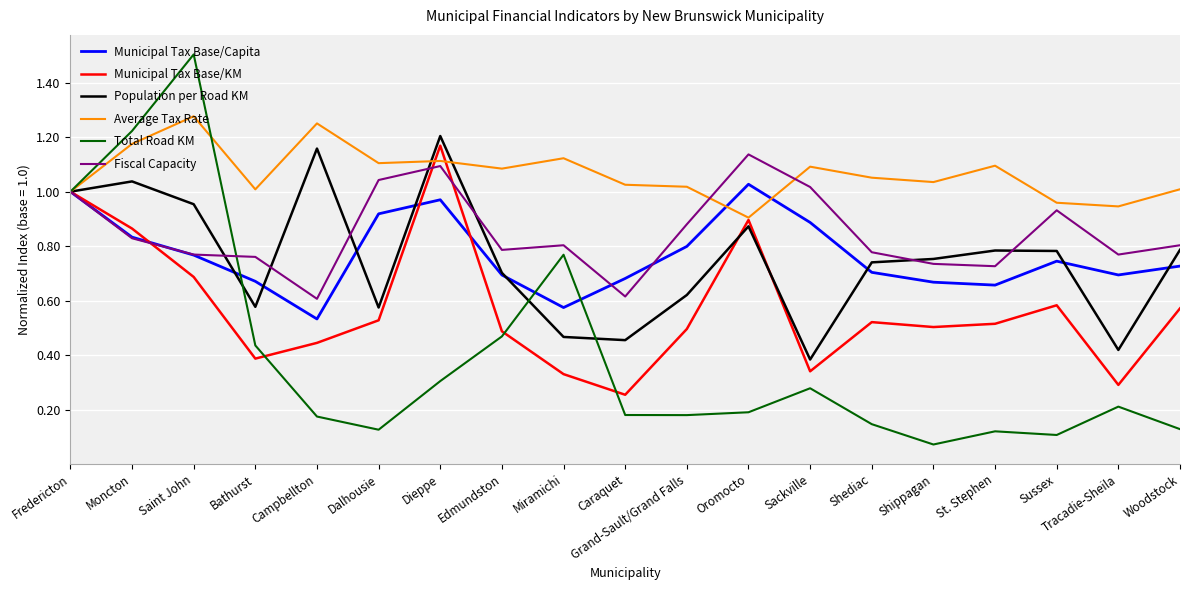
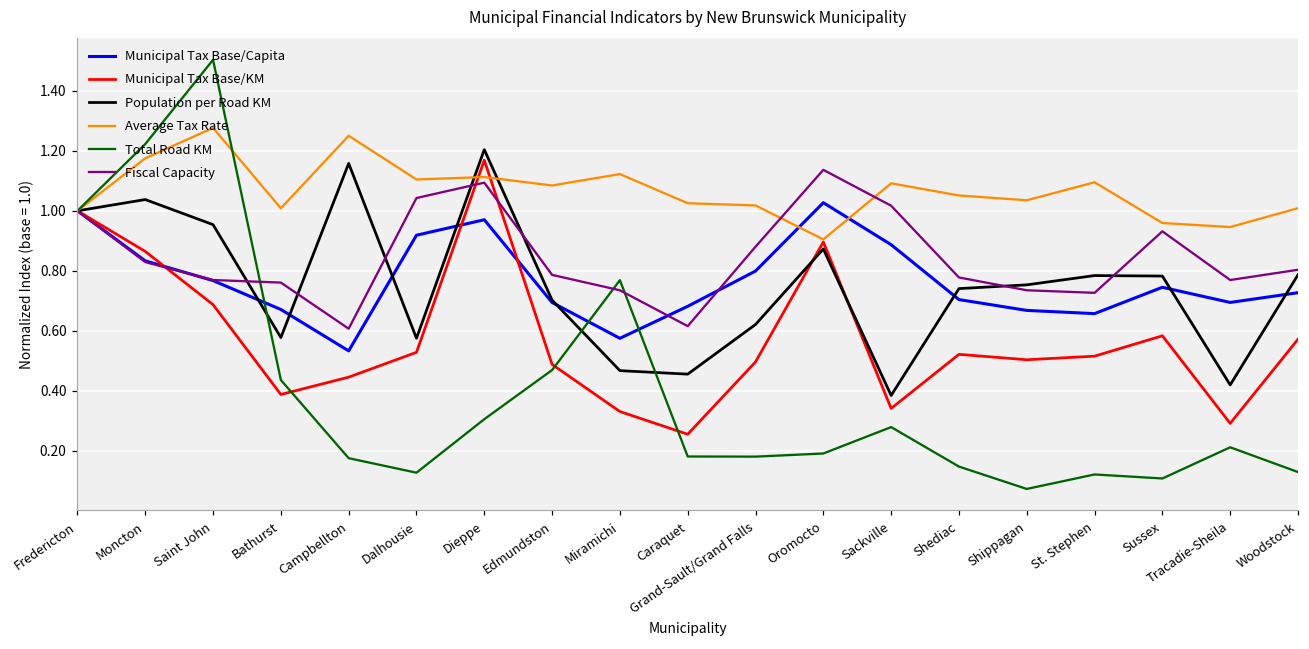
Fiscal Capacity, Miramichi: 0.80 -> 0.74
